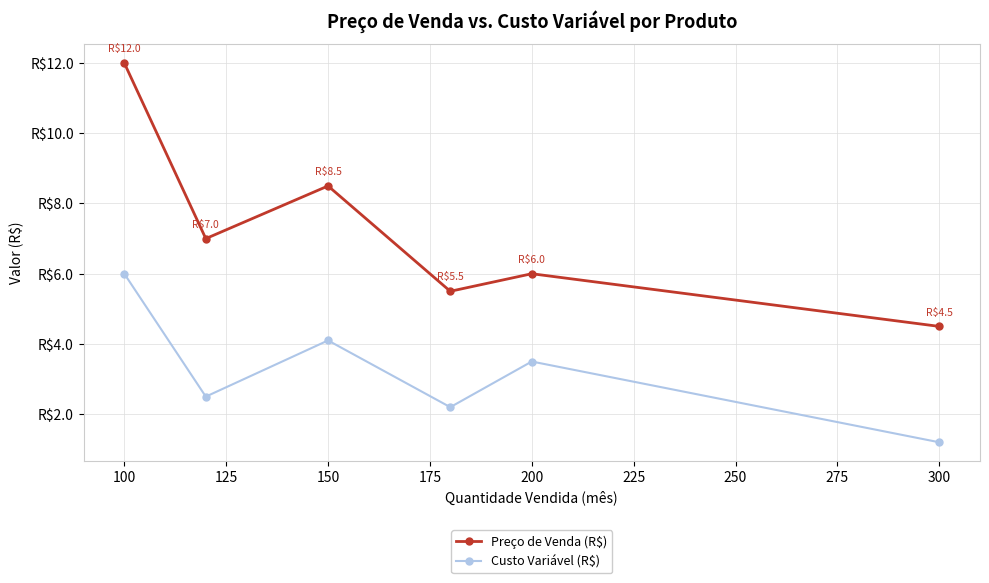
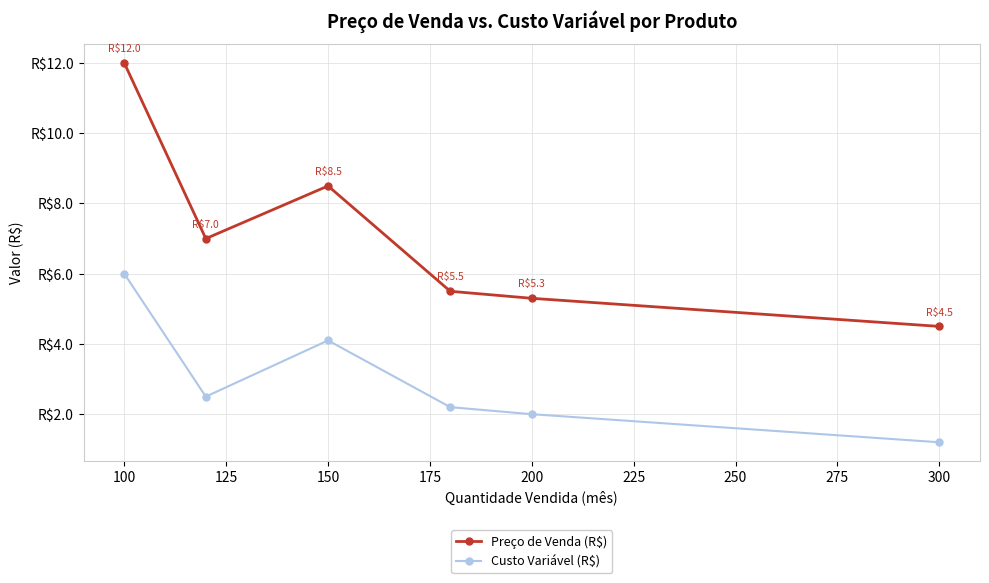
Preço de Venda (R$), 200: $6.0 -> $5.3
Custo Variável (R$), 200: R$3.5 -> R$2.0
